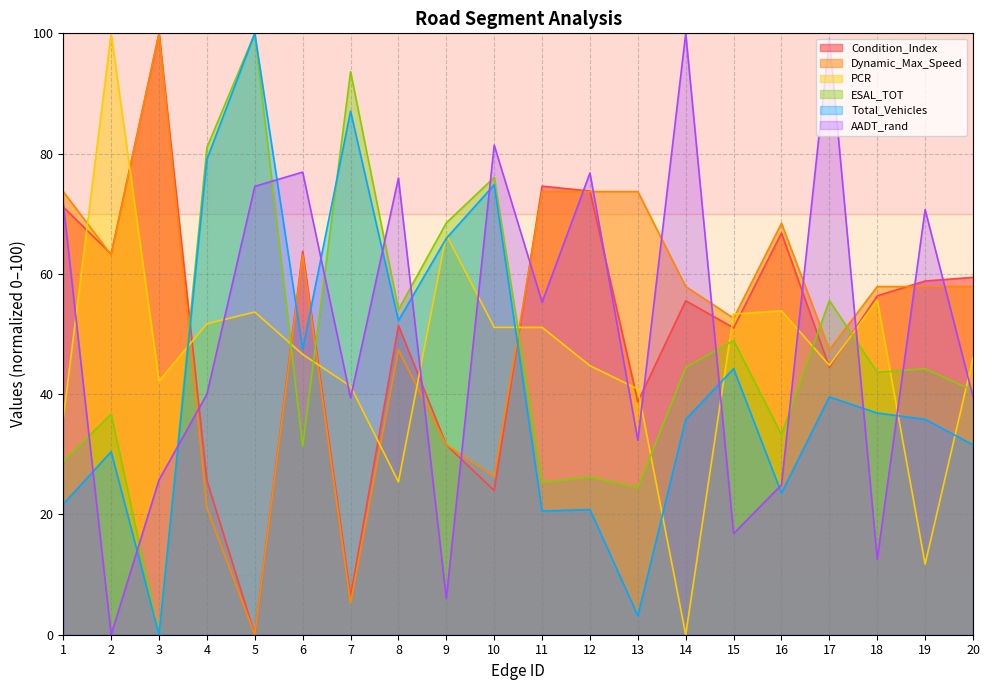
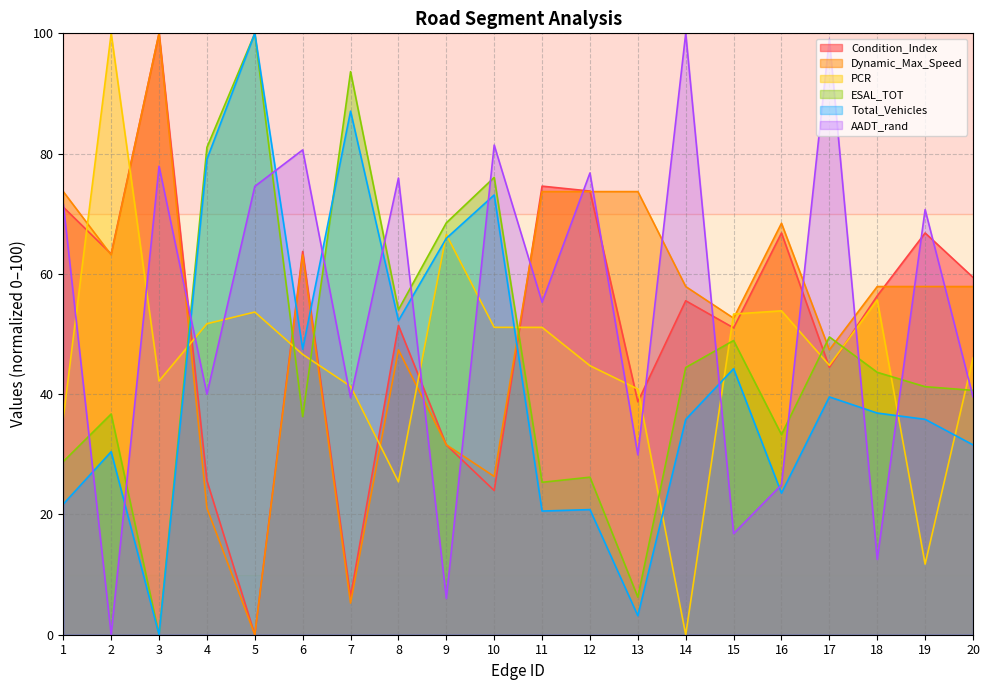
AADT_rand, 3: 26 -> 78
ESAL_TOT, 6: 31 -> 36
AADT_rand, 6: 77 -> 81
Total_Vehicles, 10: 75 -> 73
ESAL_TOT, 13: 24 -> 6
AADT_rand, 13: 32 -> 30
ESAL_TOT, 17: 56 -> 50
Condition_Index, 19: 59 -> 67
ESAL_TOT, 19: 44 -> 41
